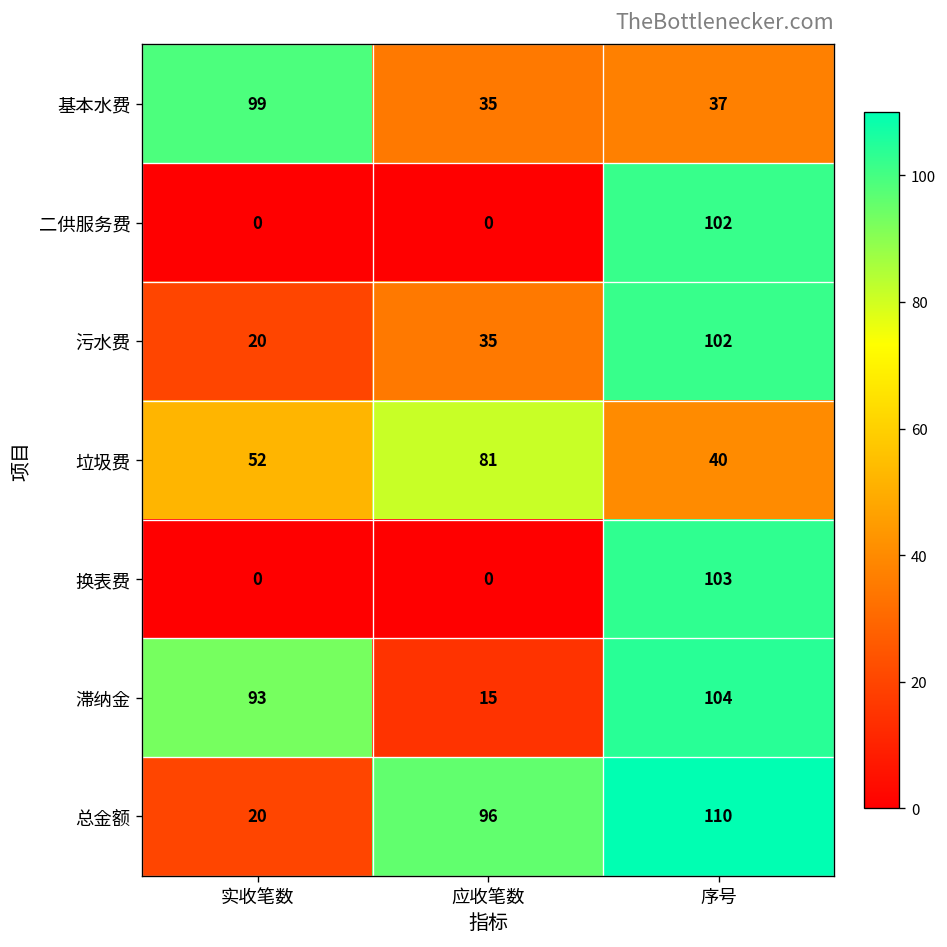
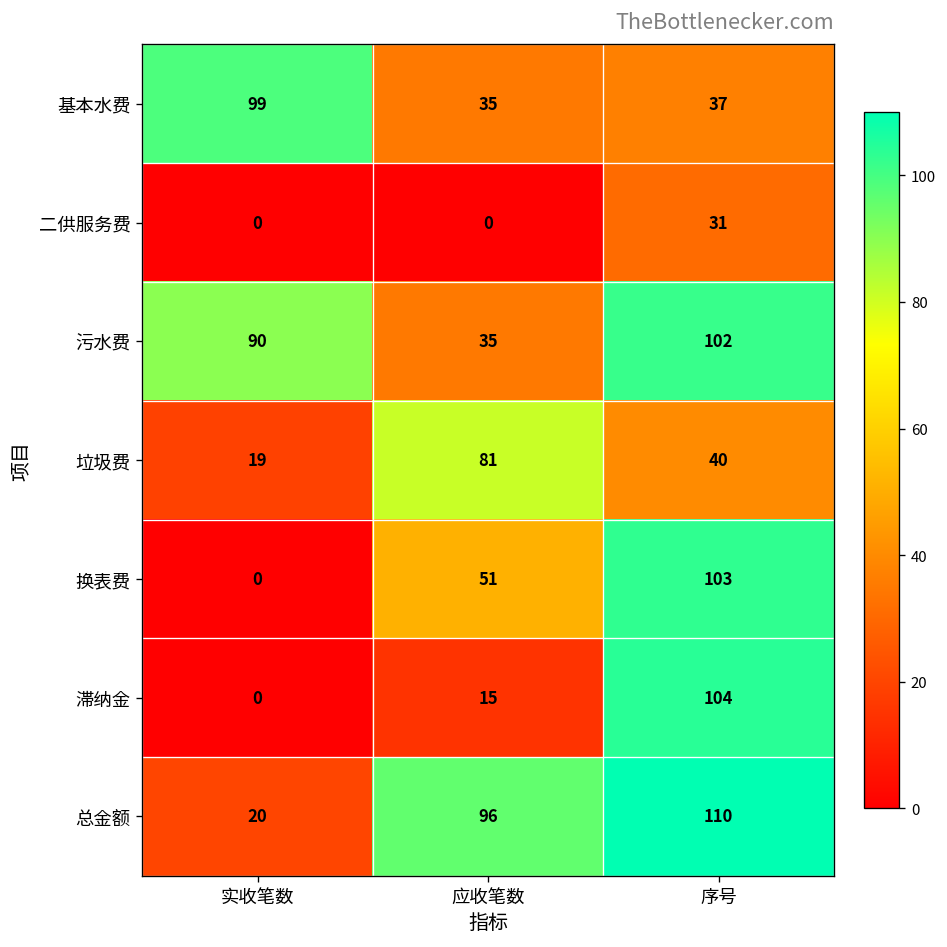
二供服务费, 序号: 102 -> 31
污水费, 实收笔数: 20 -> 90
垃圾费, 实收笔数: 52 -> 19
换表费, 应收笔数: 0 -> 51
滞纳金, 实收笔数: 93 -> 0
